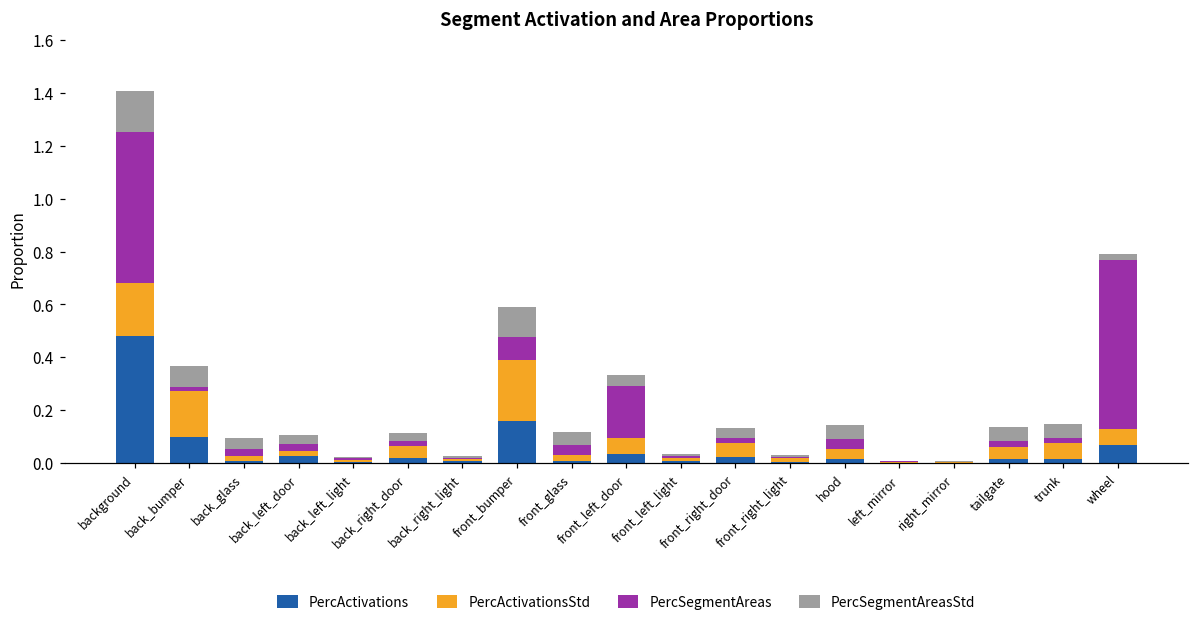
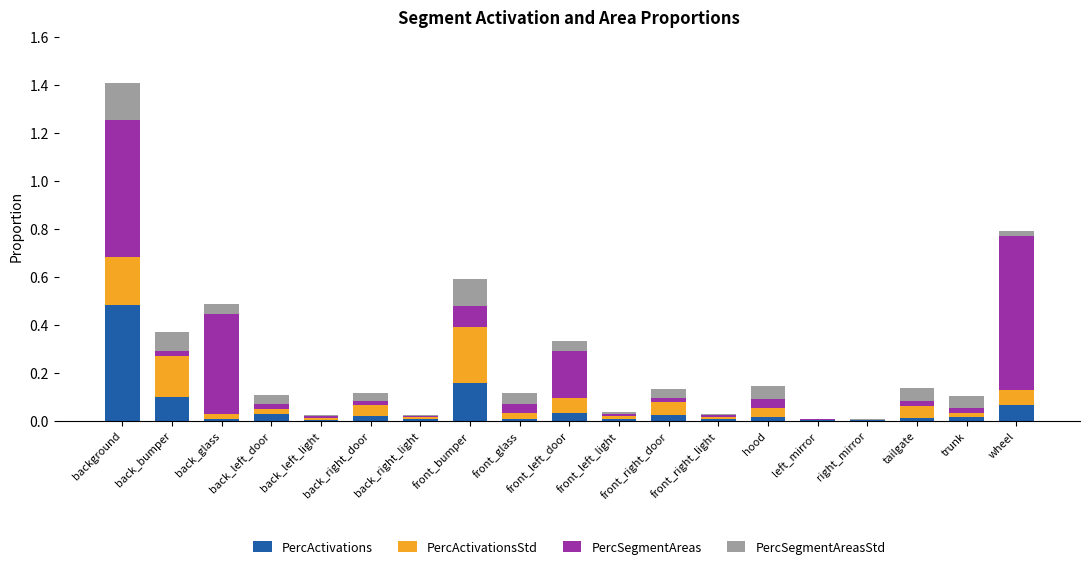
PercSegmentAreas, back_glass: 0.03 -> 0.42
PercActivationsStd, trunk: 0.06 -> 0.02
